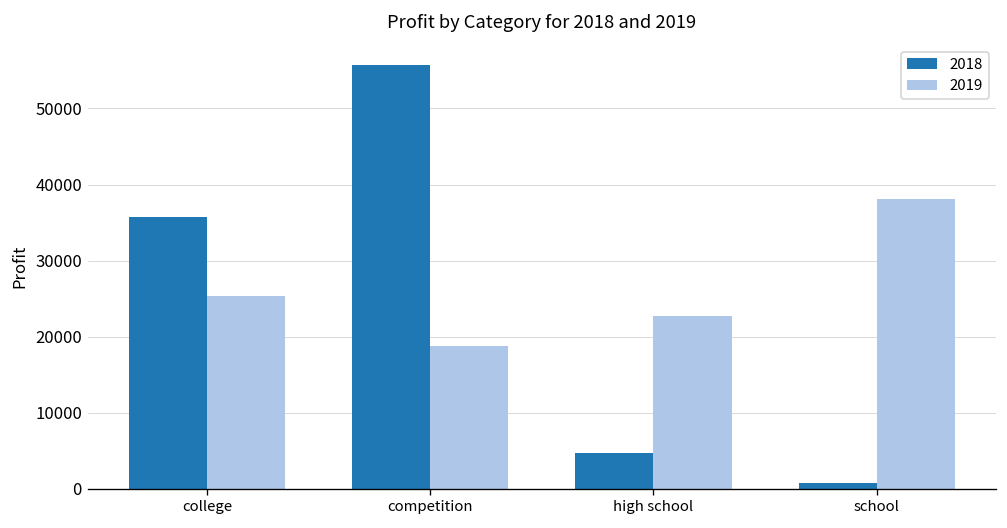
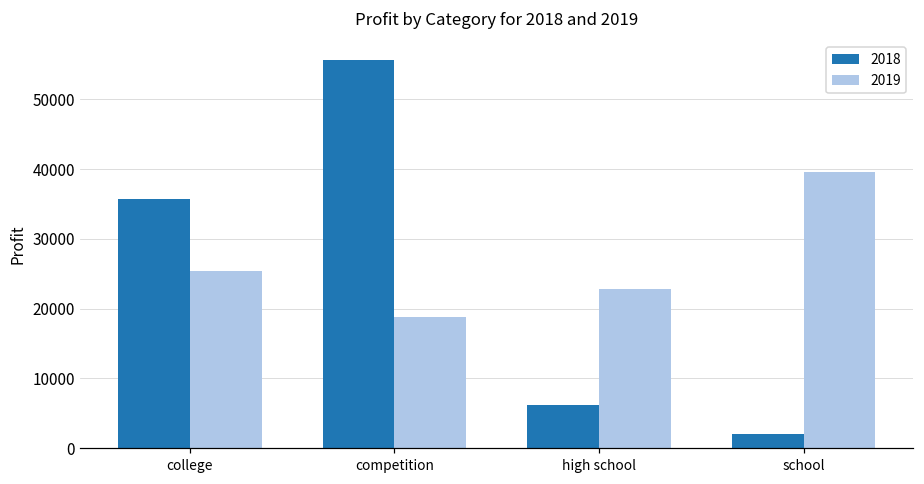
2018, high school: 5000 -> 6000
2018, school: 1000 -> 2000
2019, school: 38000 -> 40000
